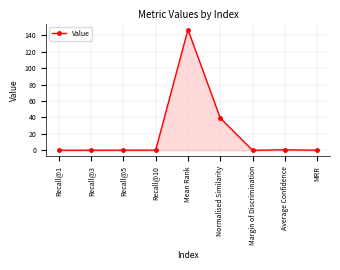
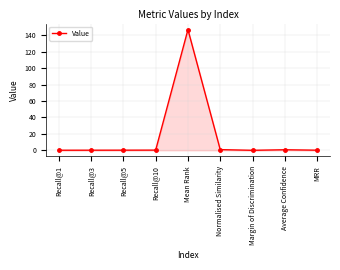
Normalised Similarity: 40 -> 0
